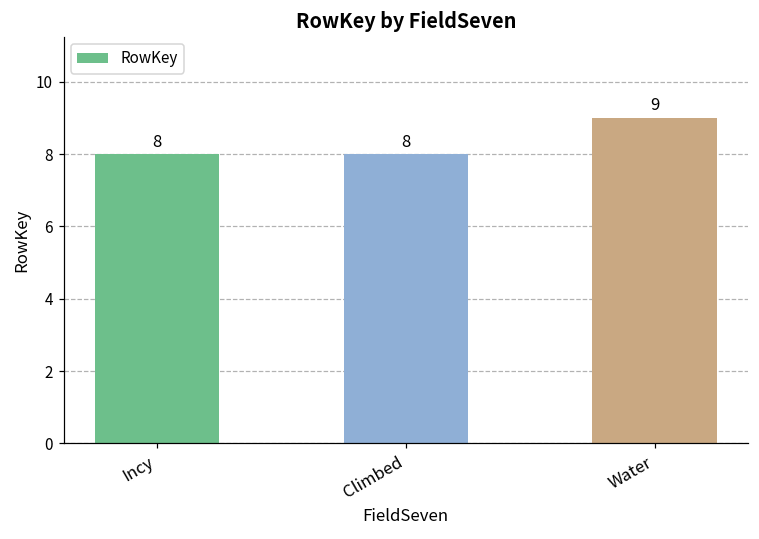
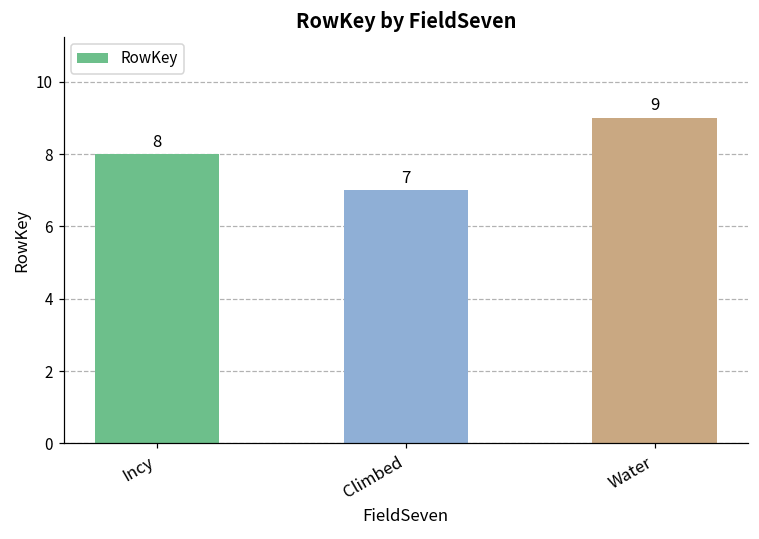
Climbed: 8 -> 7
